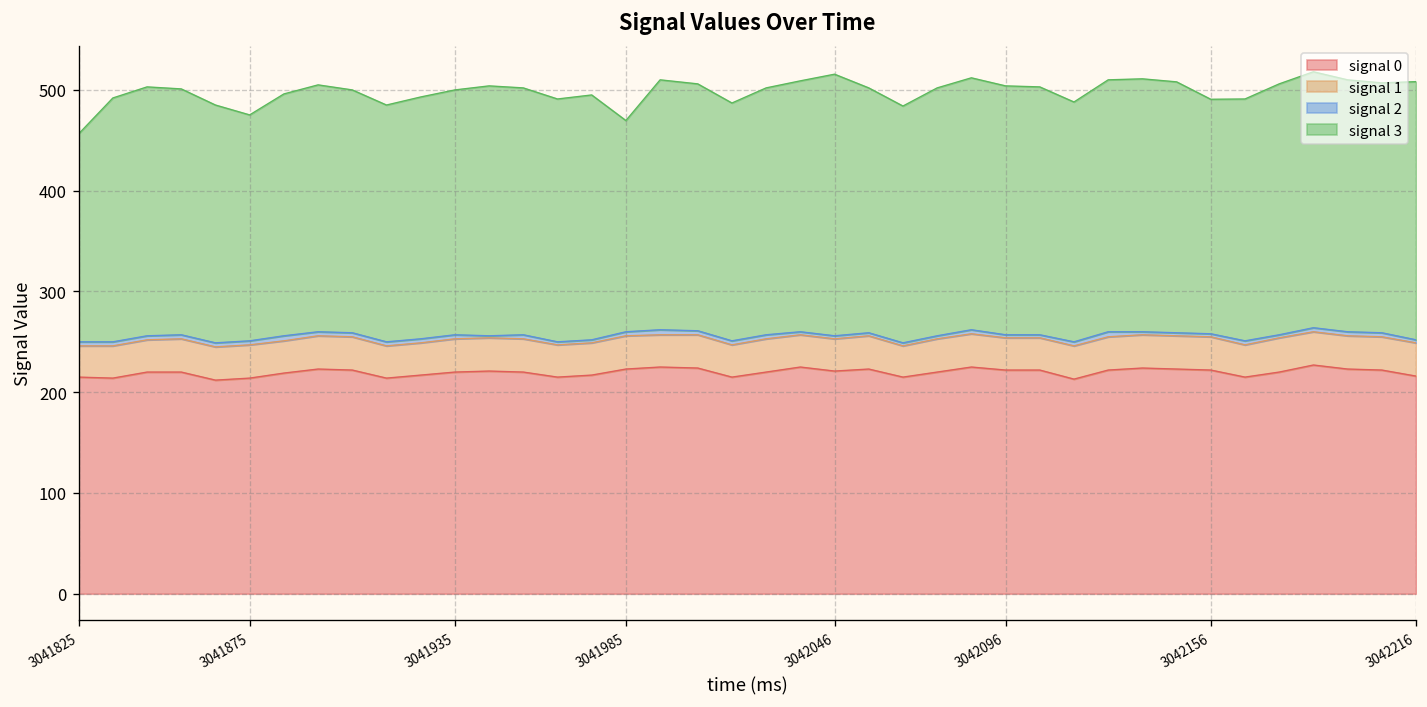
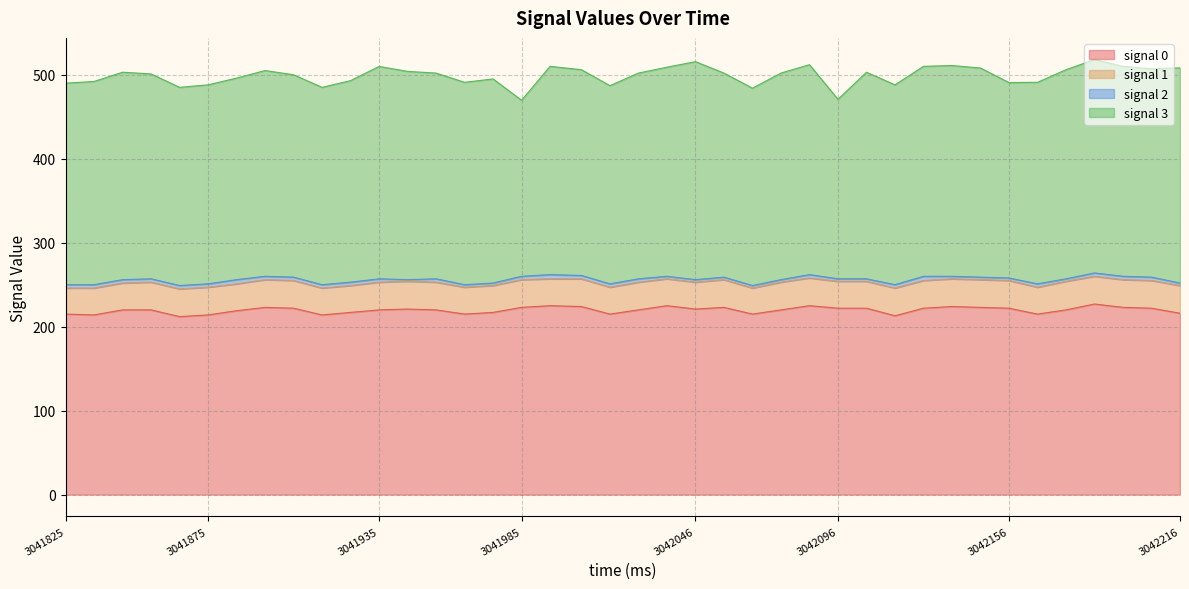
signal 3, 3041825: 210 -> 240
signal 3, 3041875: 220 -> 240
signal 3, 3041935: 240 -> 250
signal 3, 3042096: 250 -> 210
